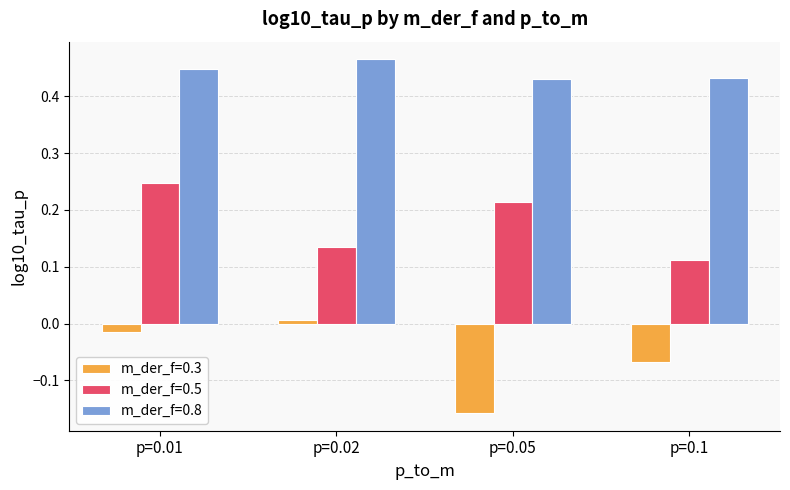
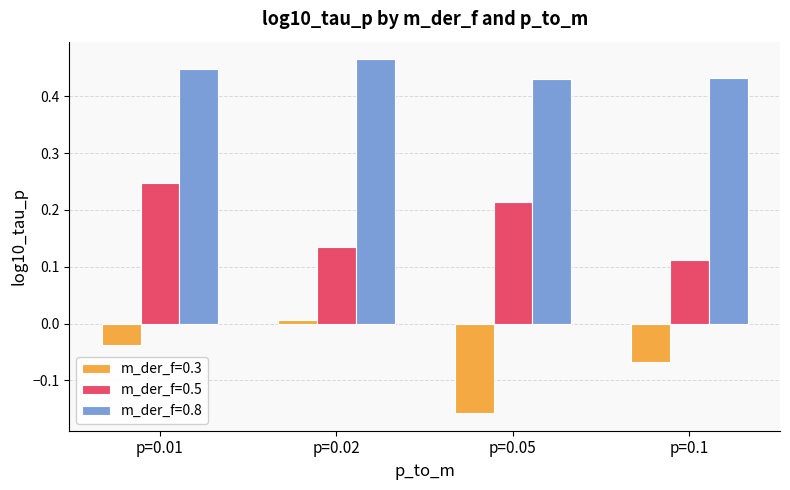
m_der_f=0.3, p=0.01: -0.01 -> -0.04
